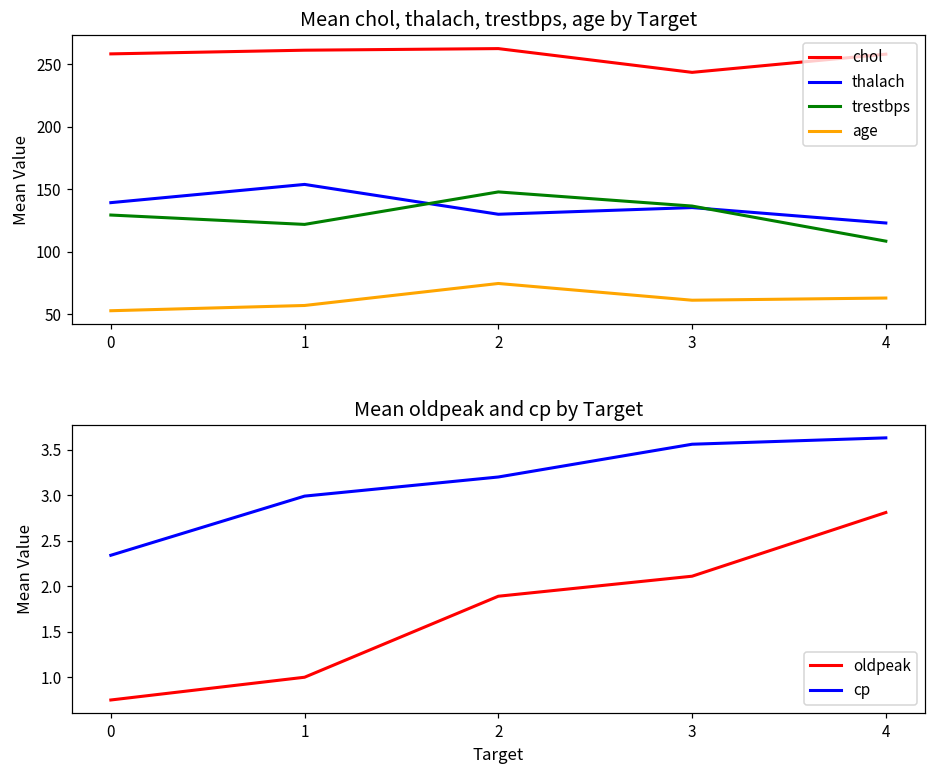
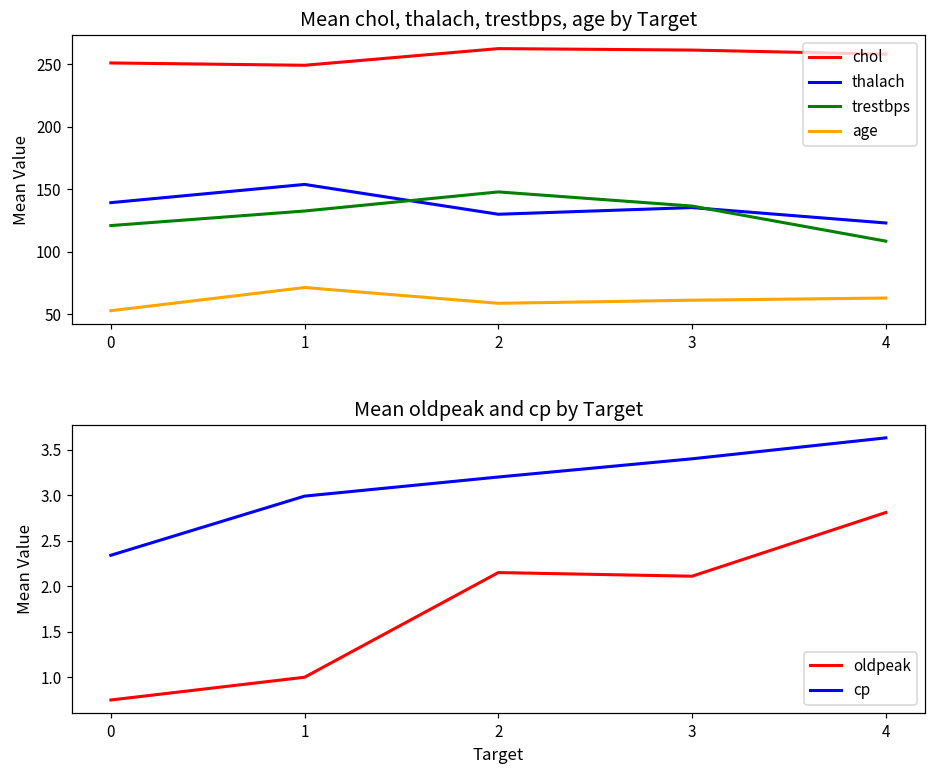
Mean chol, thalach, trestbps, age by Target, chol, 0: 258 -> 251
Mean chol, thalach, trestbps, age by Target, trestbps, 0: 129 -> 121
Mean chol, thalach, trestbps, age by Target, chol, 1: 261 -> 249
Mean chol, thalach, trestbps, age by Target, trestbps, 1: 122 -> 132
Mean chol, thalach, trestbps, age by Target, age, 1: 57 -> 71
Mean chol, thalach, trestbps, age by Target, age, 2: 74 -> 59
Mean chol, thalach, trestbps, age by Target, chol, 3: 244 -> 261
Mean oldpeak and cp by Target, oldpeak, 2: 1.9 -> 2.2
Mean oldpeak and cp by Target, cp, 3: 3.6 -> 3.4
